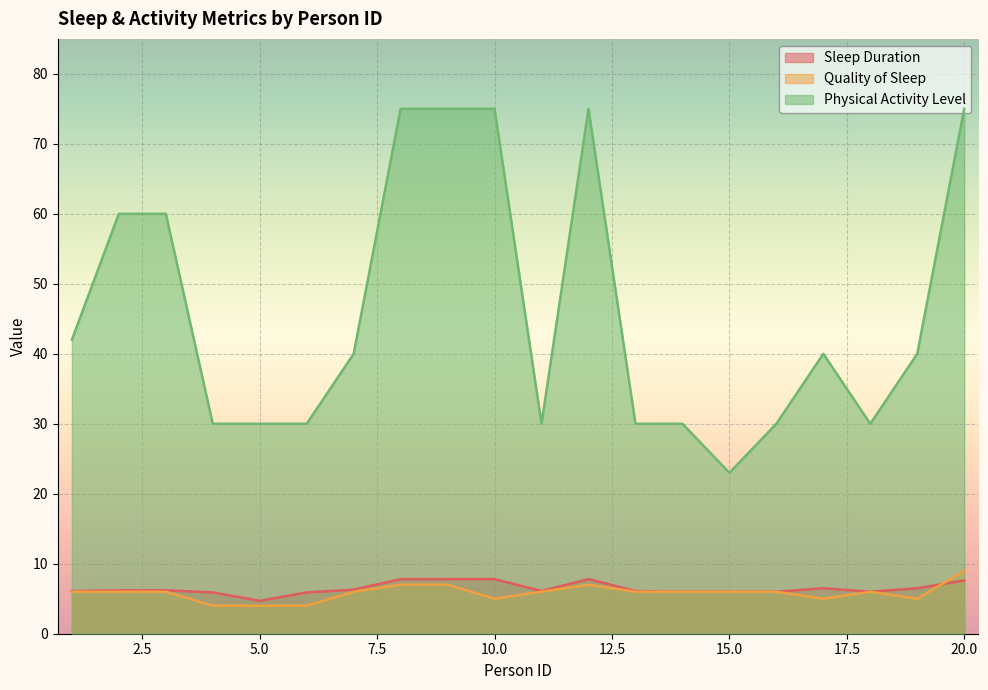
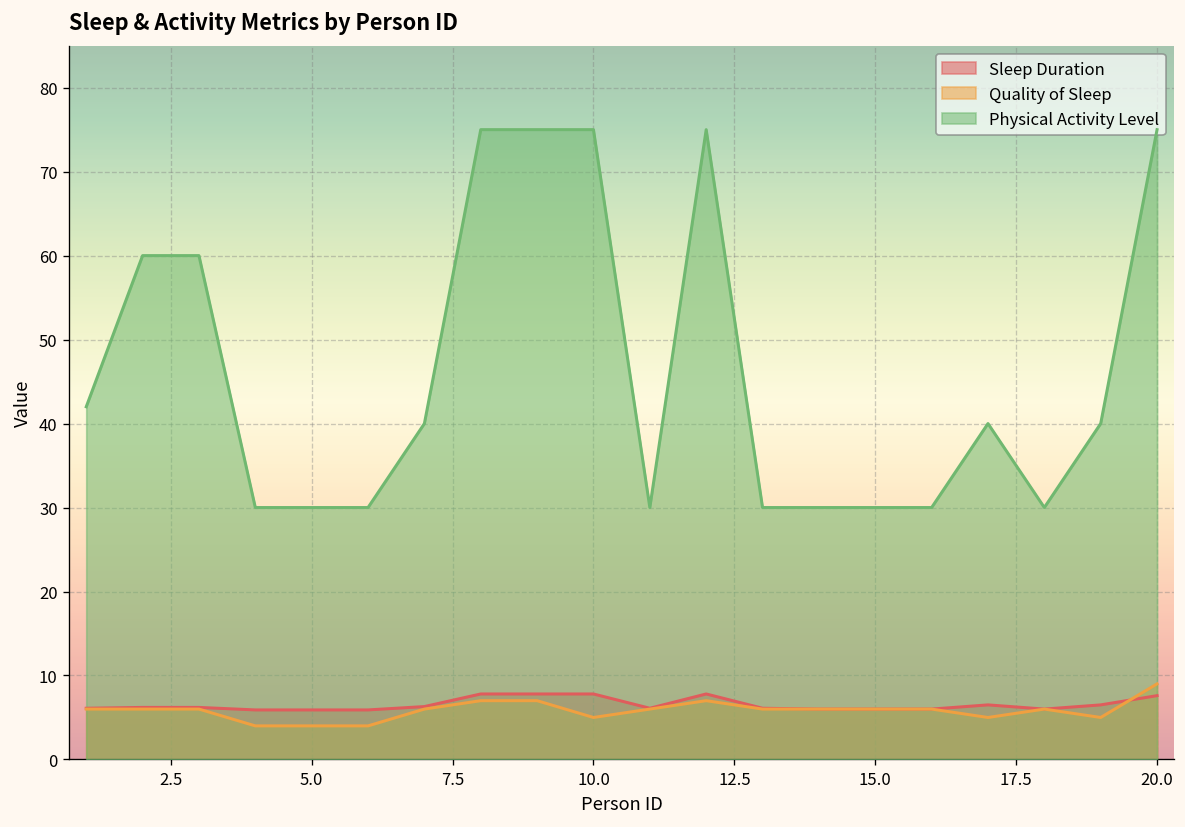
Sleep Duration, 5.0: 5 -> 6
Physical Activity Level, 15.0: 23 -> 30
